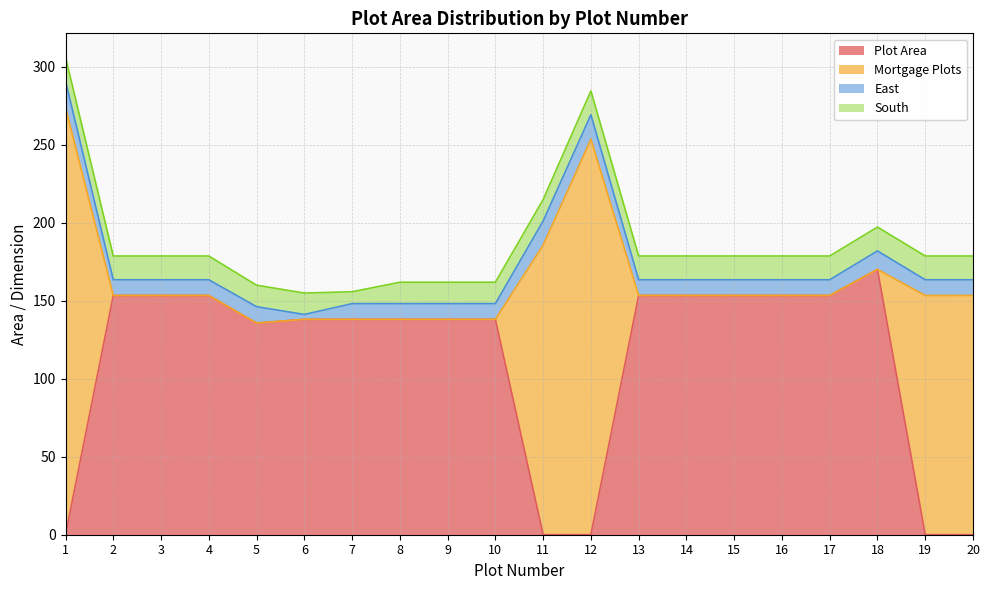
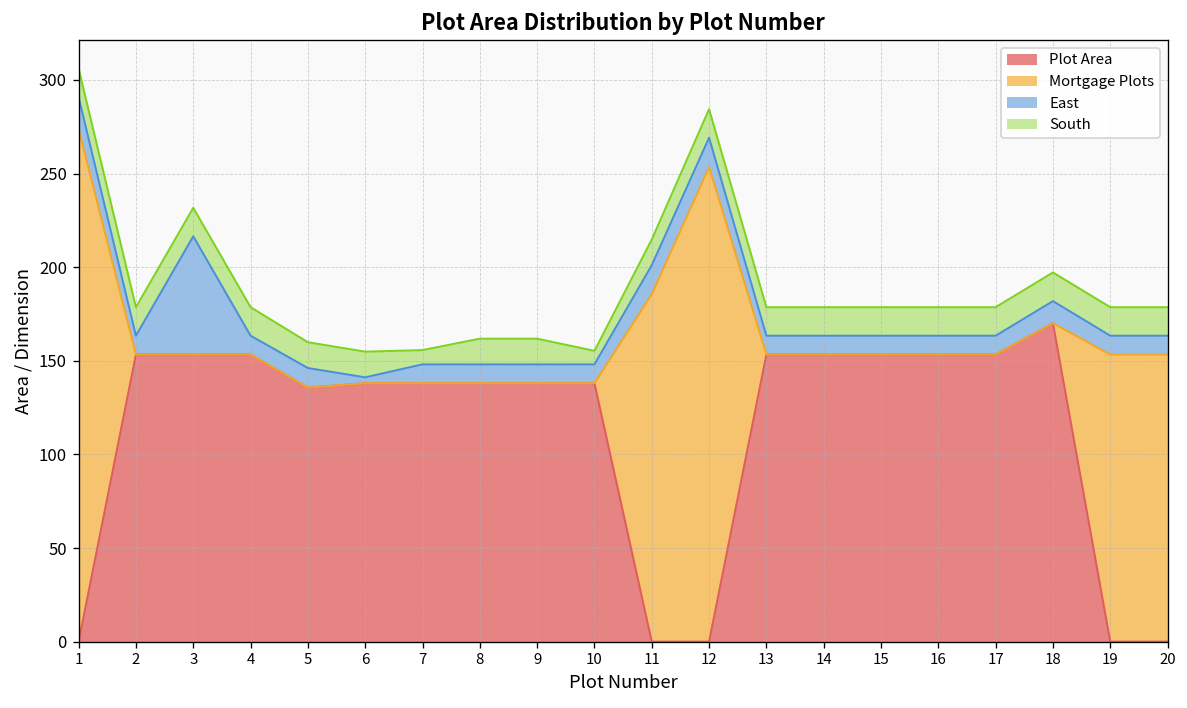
East, 3: 10 -> 63
South, 10: 14 -> 7
